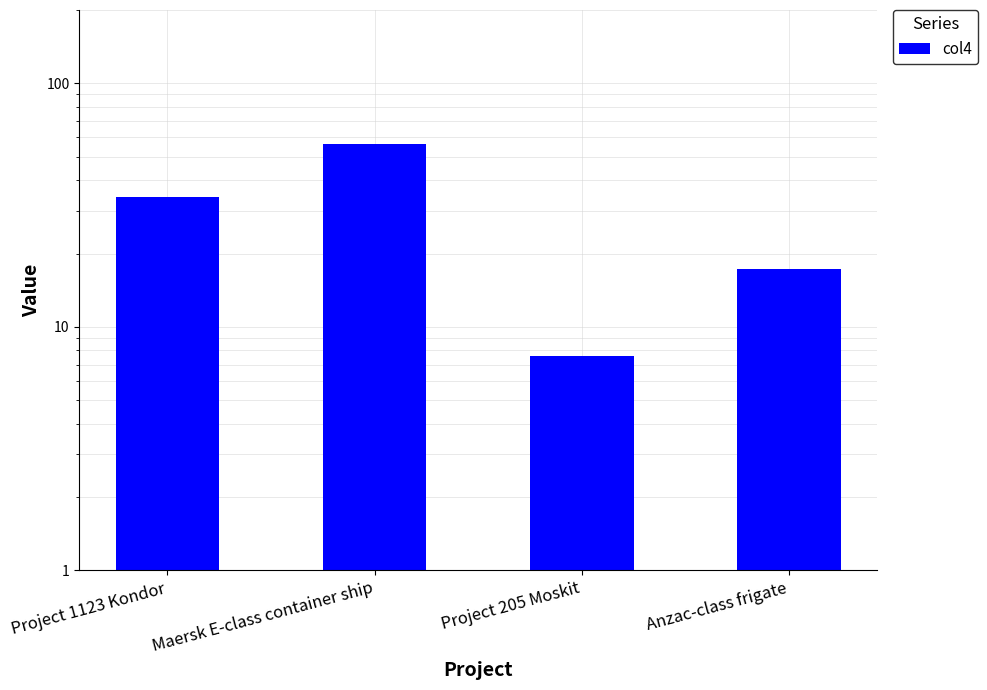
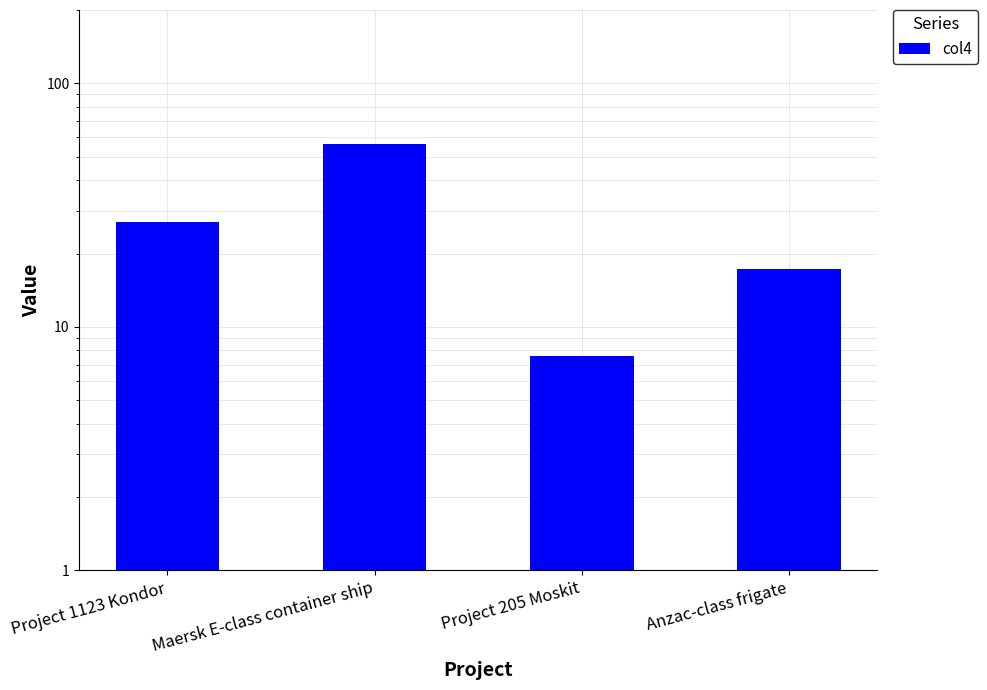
Project 1123 Kondor: 34 -> 27
